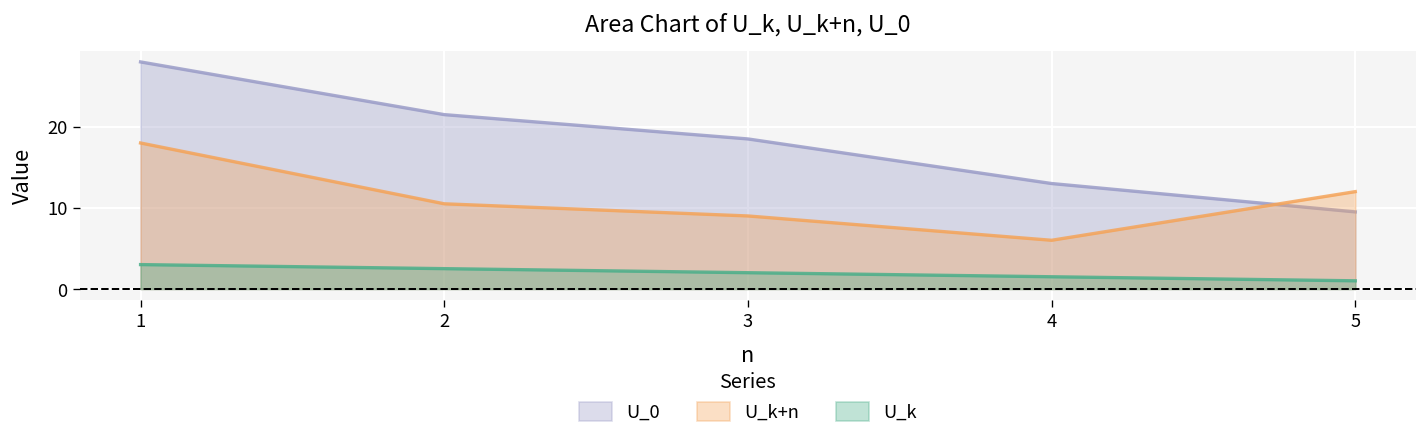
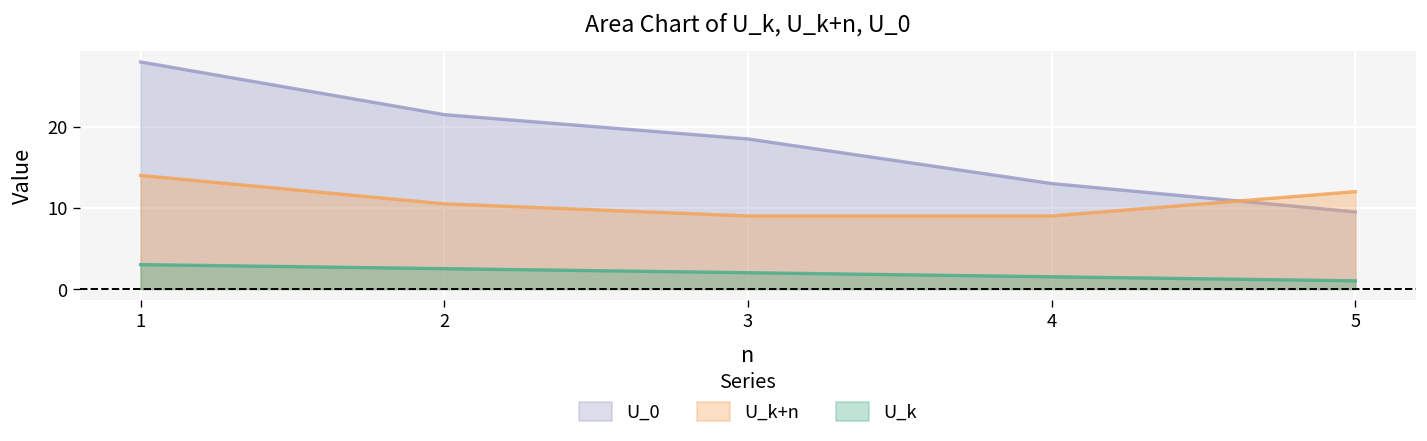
U_k+n, 1: 18 -> 14
U_k+n, 4: 6 -> 9
